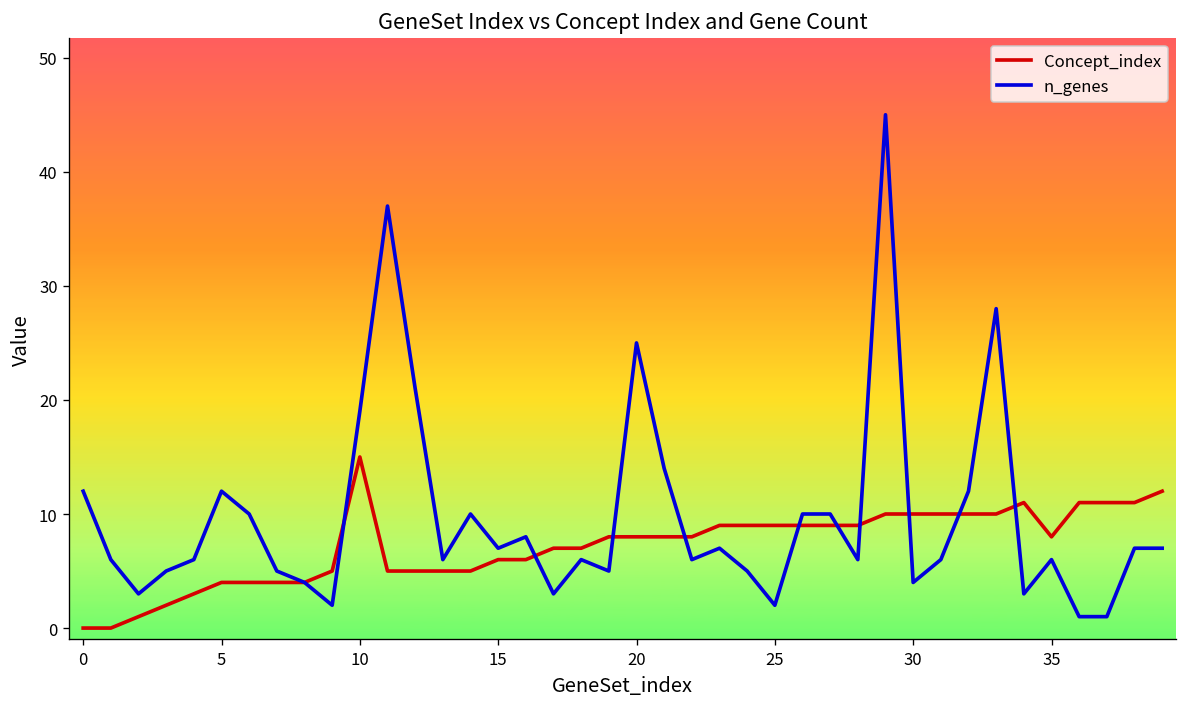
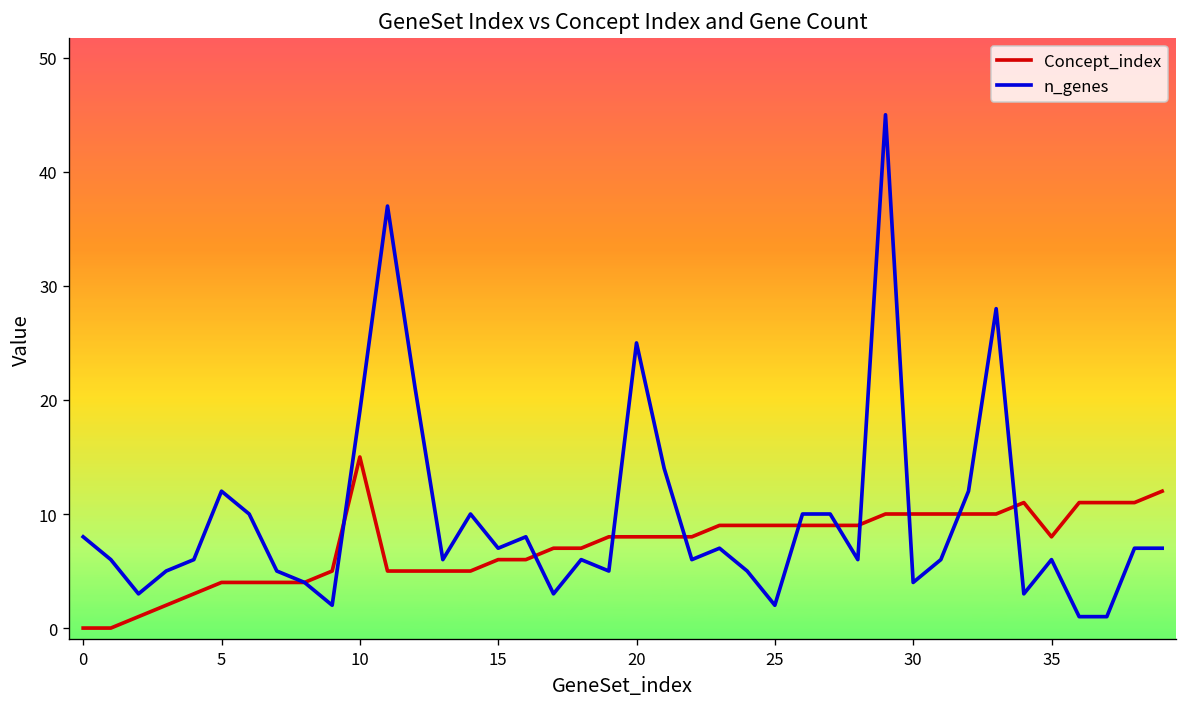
n_genes, 0: 12 -> 8
